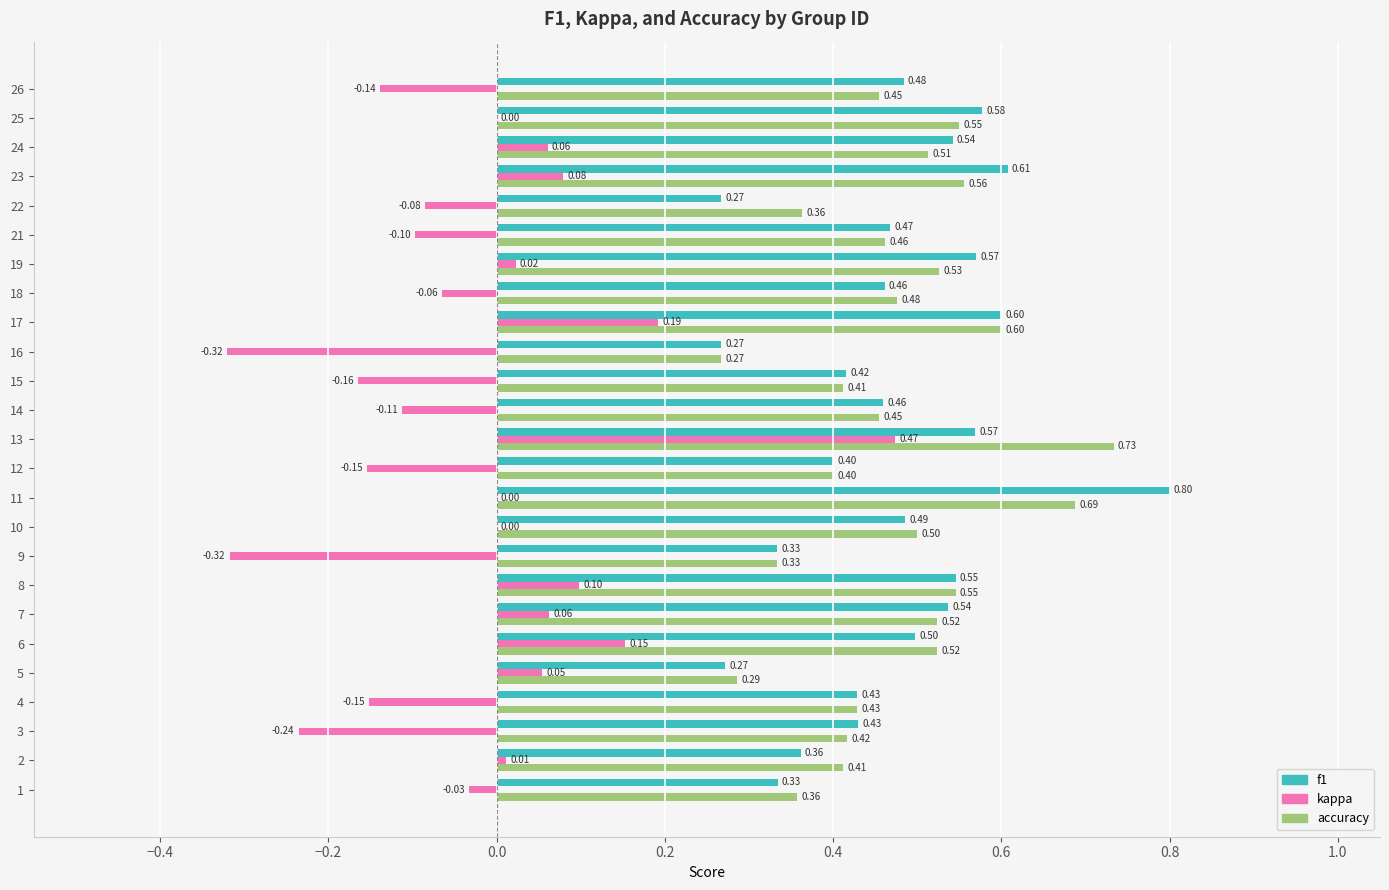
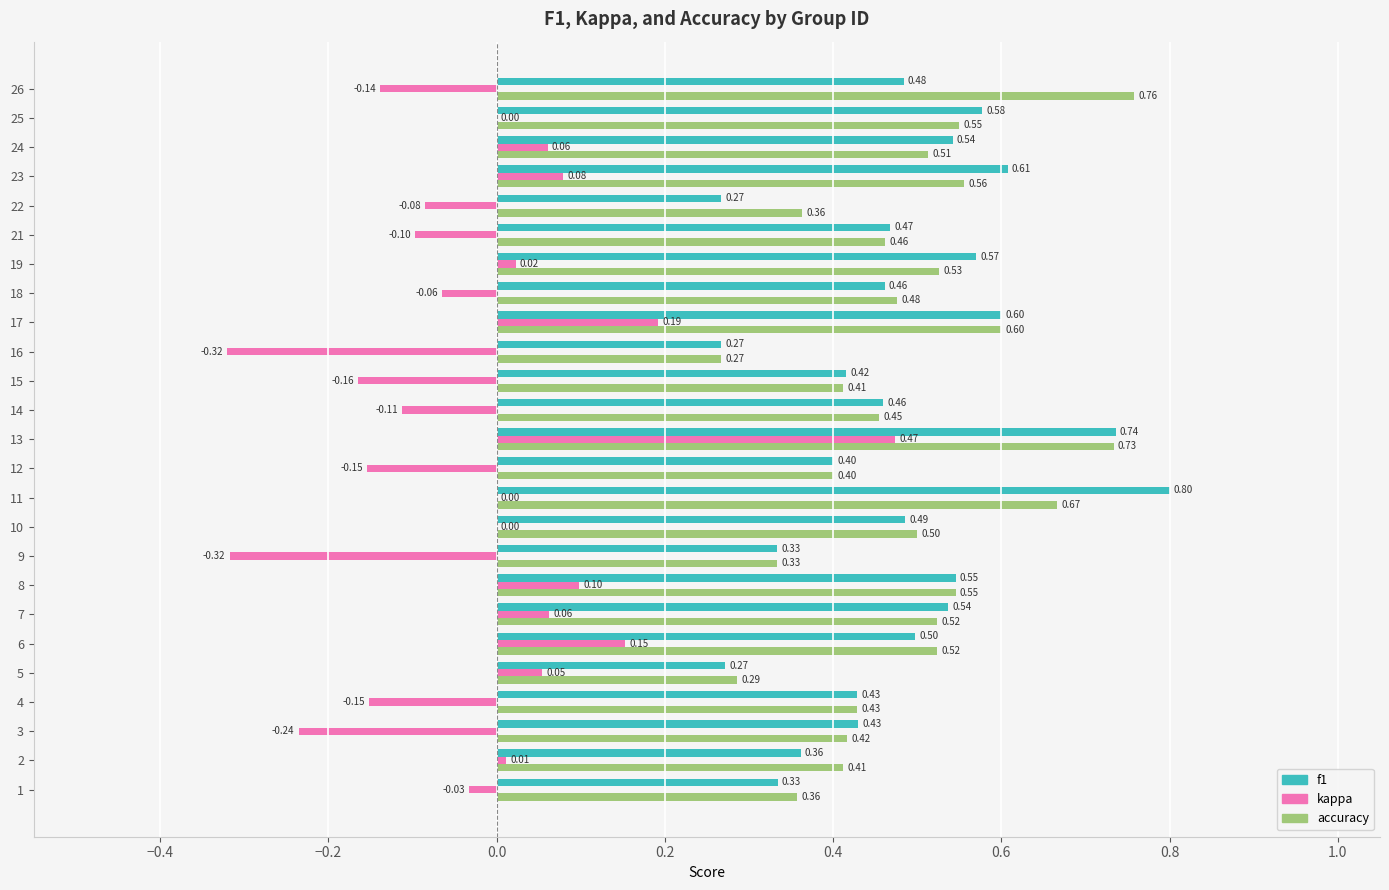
accuracy, 26: 0.45 -> 0.76
f1, 13: 0.57 -> 0.74
accuracy, 11: 0.69 -> 0.67
